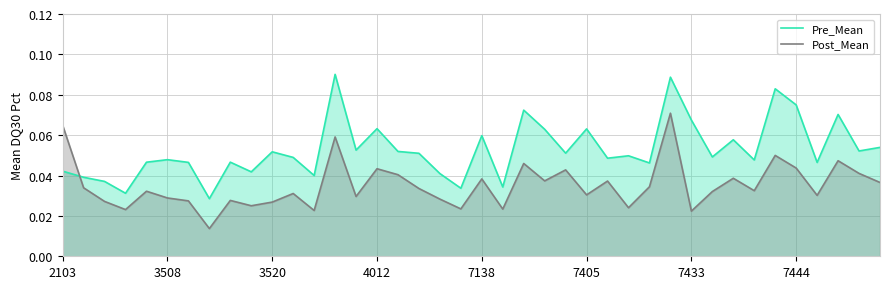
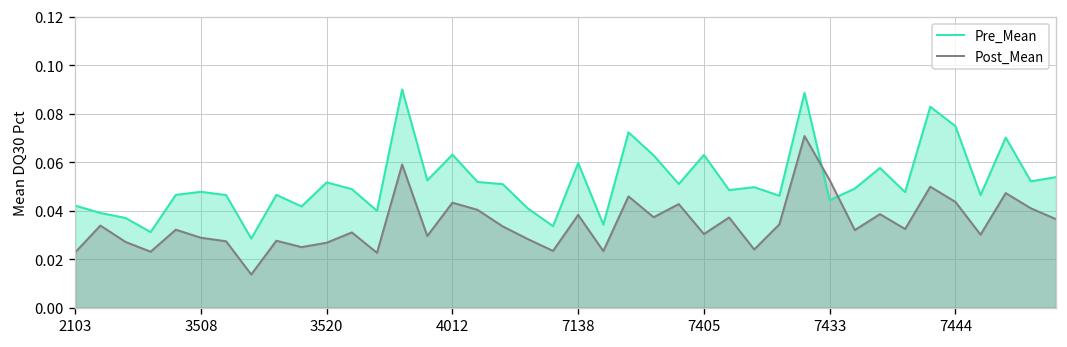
Post_Mean, 2103: 0.065 -> 0.023
Pre_Mean, 7433: 0.067 -> 0.044
Post_Mean, 7433: 0.022 -> 0.053
